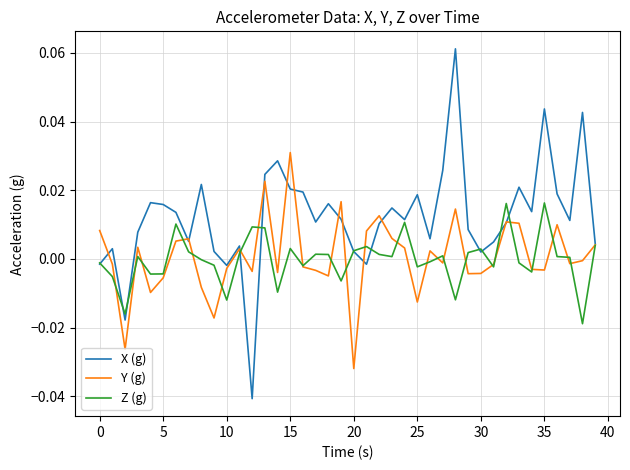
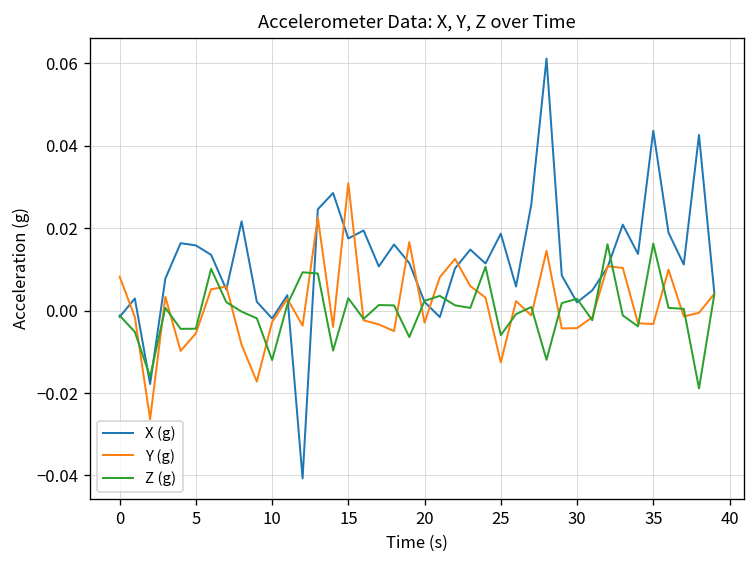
X (g), 15: 0.020 -> 0.018
Y (g), 20: -0.032 -> -0.003
Z (g), 25: -0.002 -> -0.006
